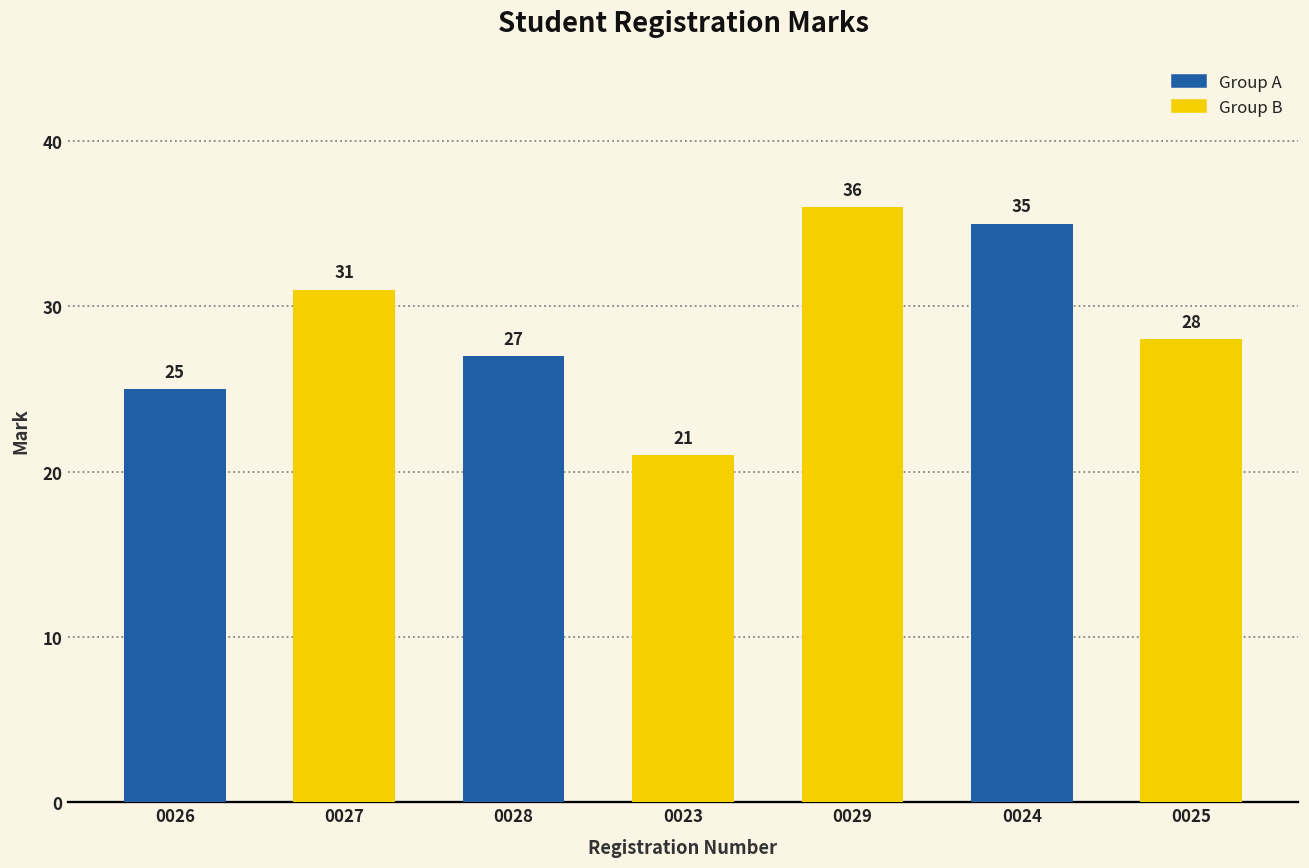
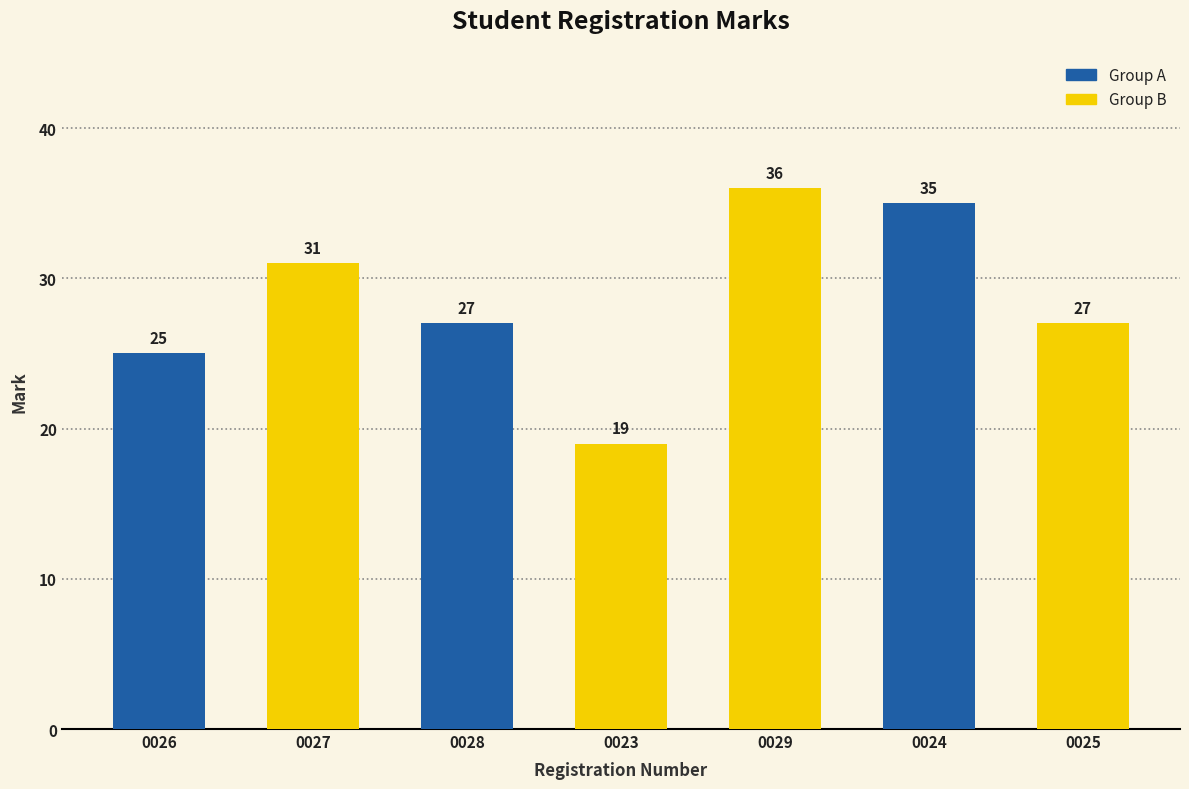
0023: 21 -> 19
0025: 28 -> 27
